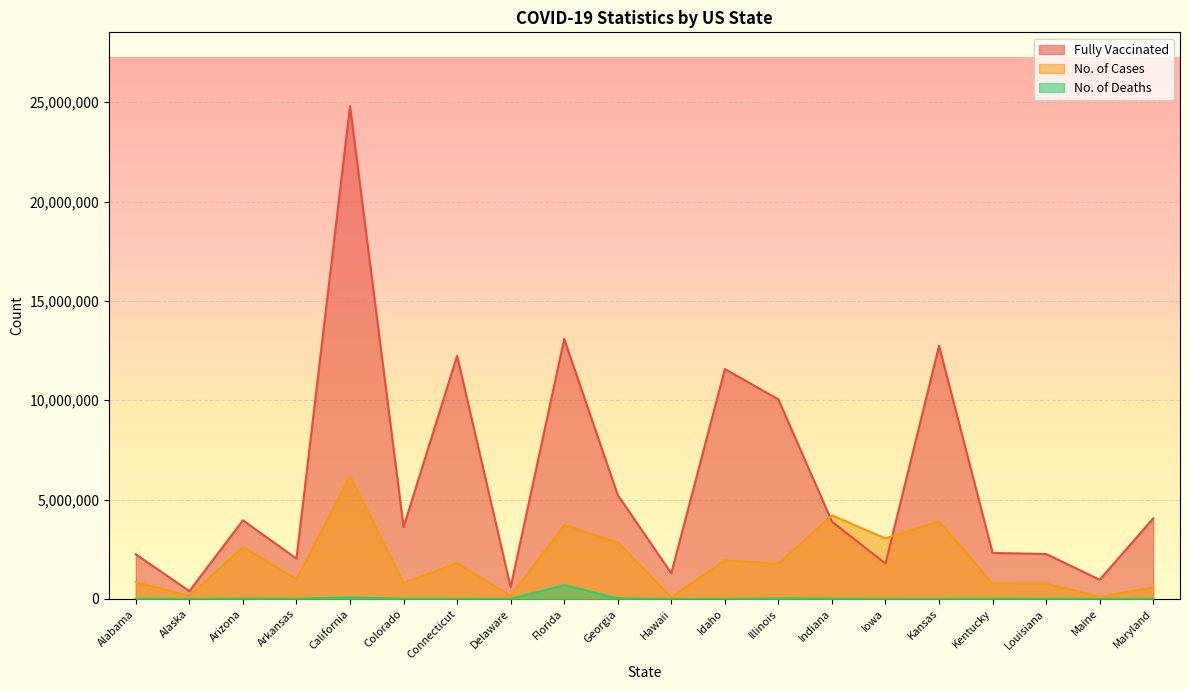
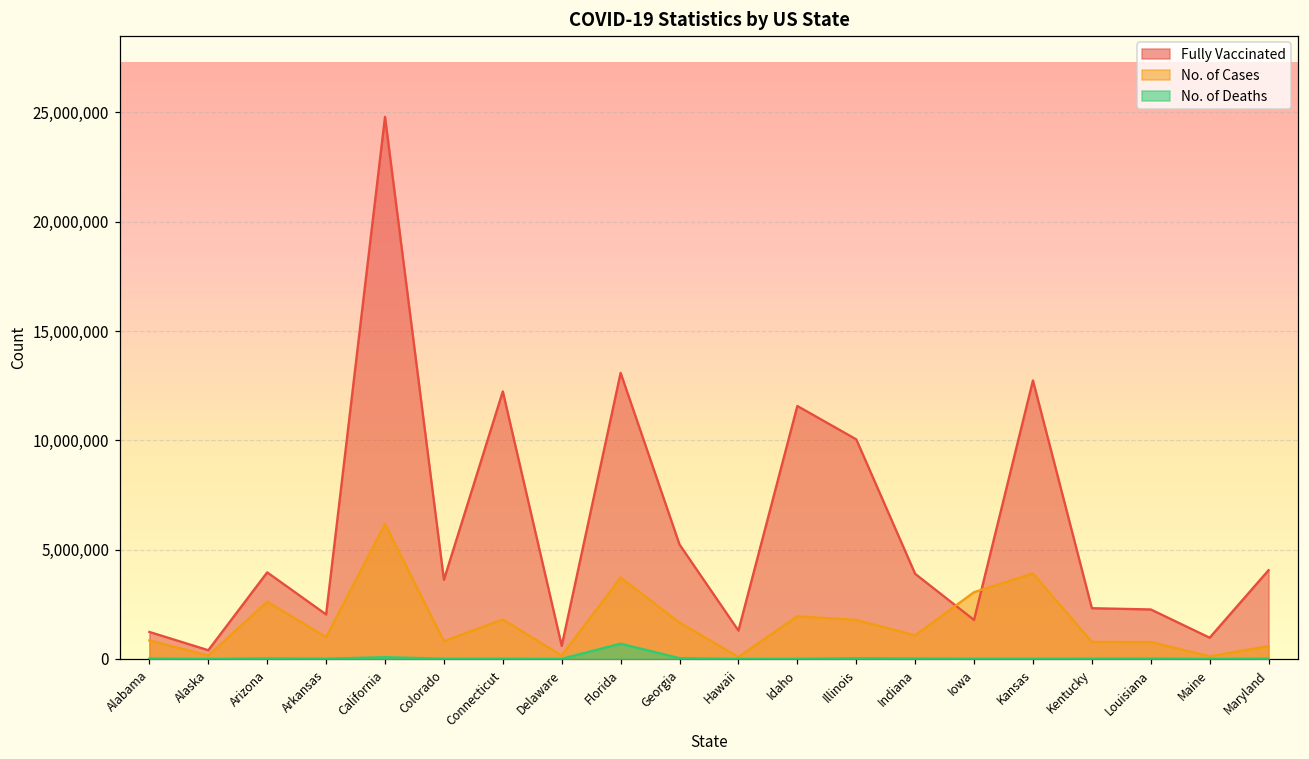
Fully Vaccinated, Alabama: 2,200,000 -> 1,200,000
No. of Cases, Georgia: 2,900,000 -> 1,700,000
No. of Cases, Indiana: 4,200,000 -> 1,100,000
